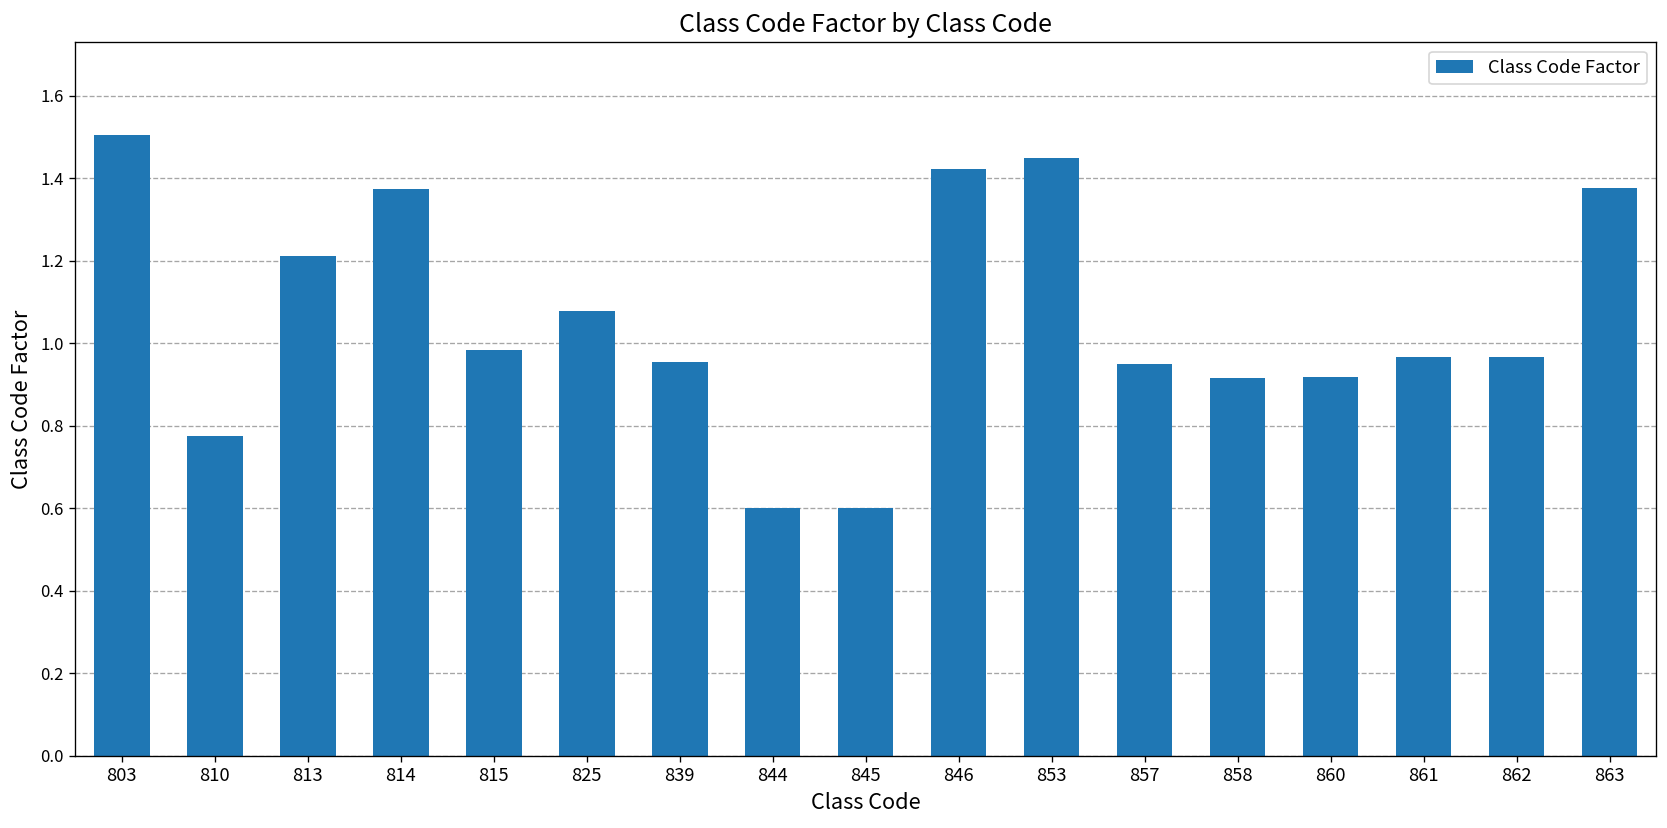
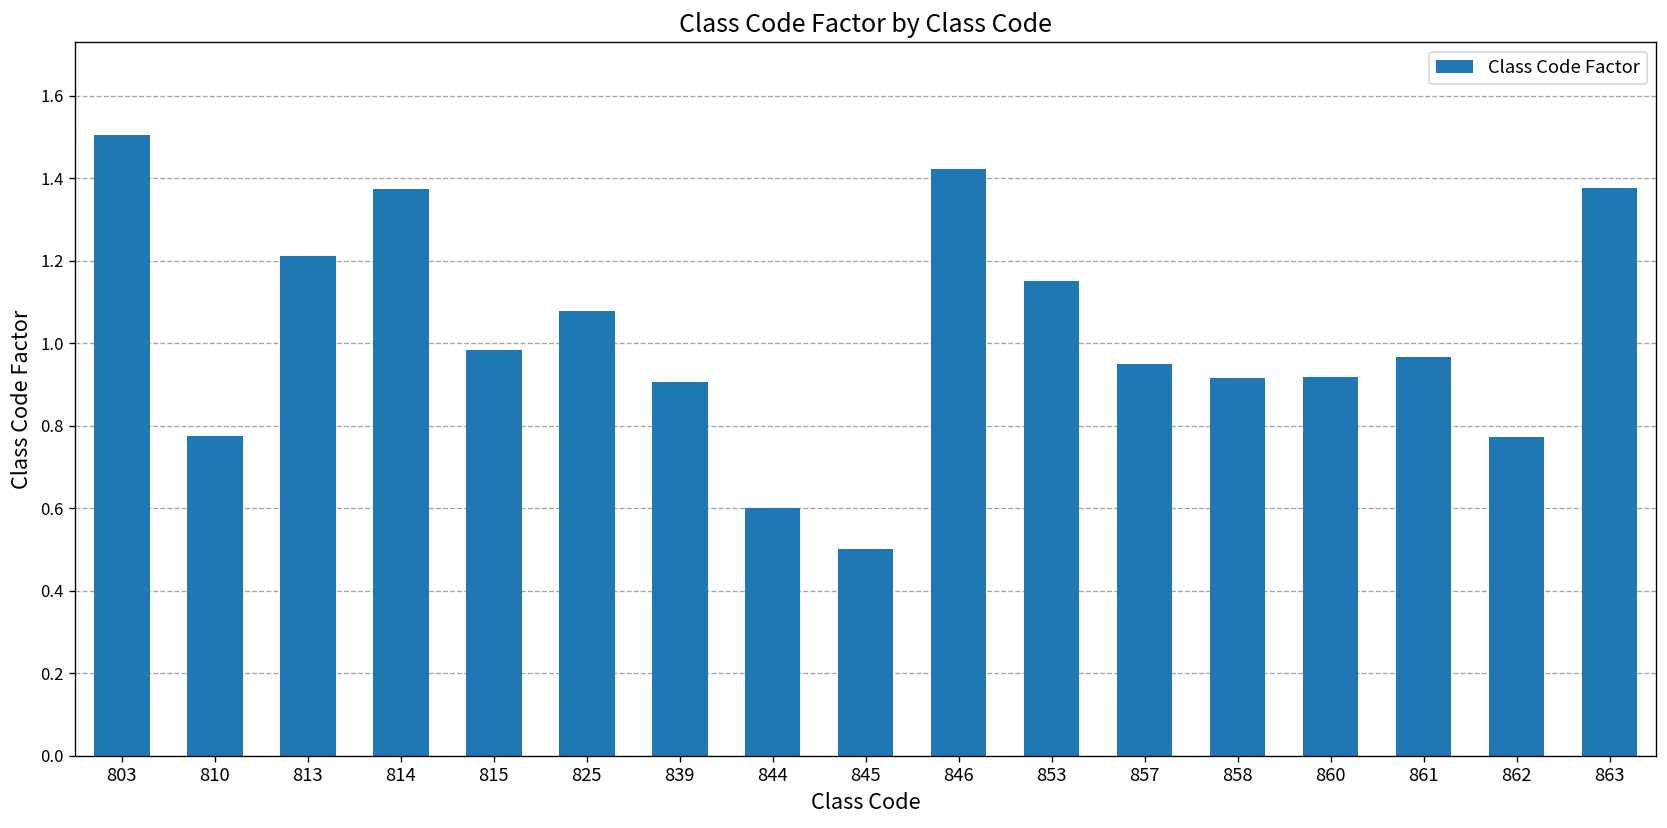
839: 0.95 -> 0.91
845: 0.6 -> 0.5
853: 1.45 -> 1.15
862: 0.97 -> 0.77
